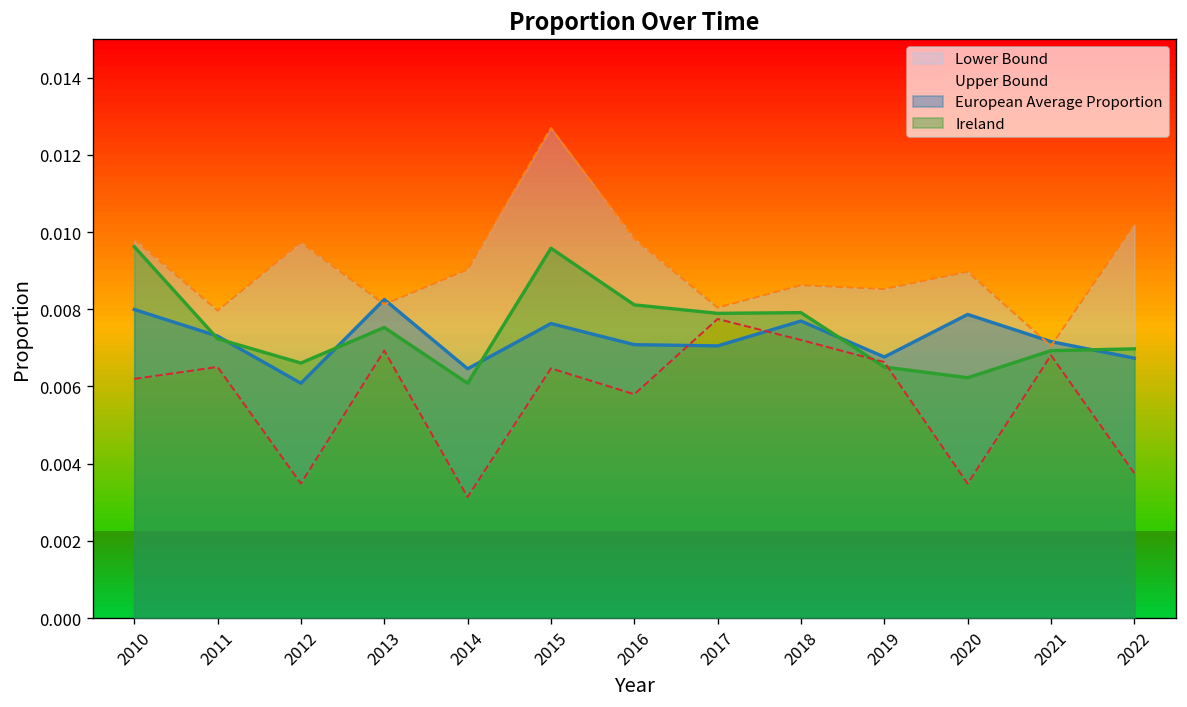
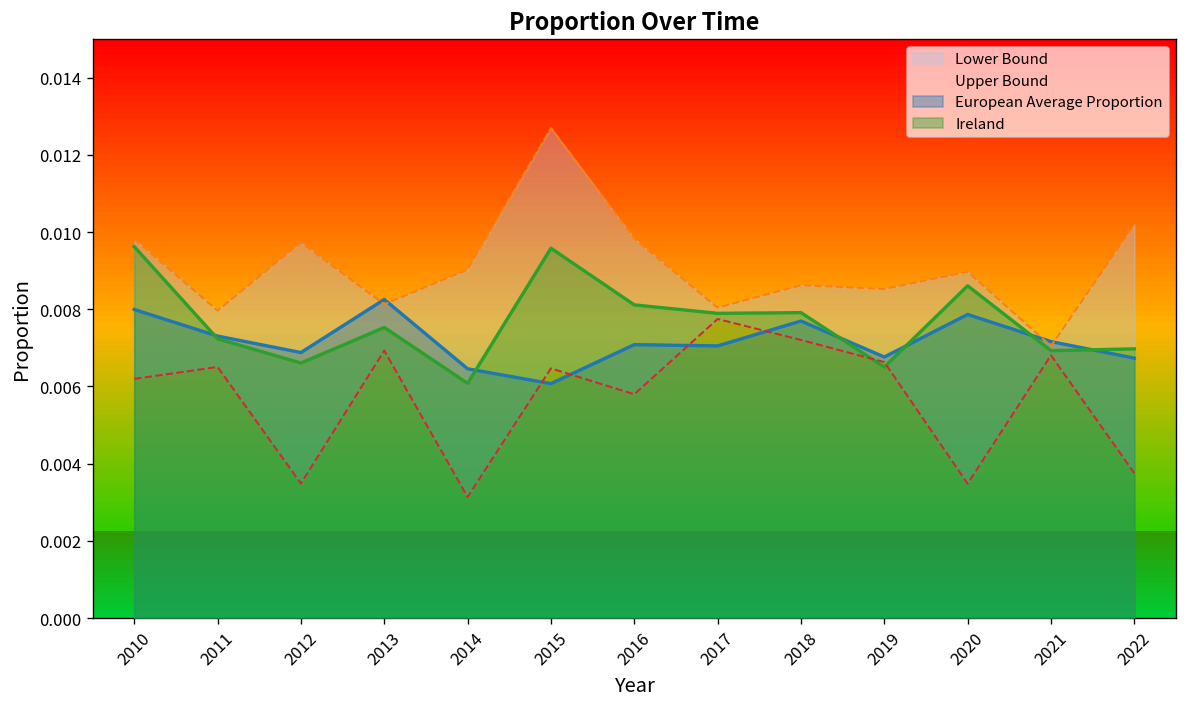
European Average Proportion, 2012: 0.0061 -> 0.0069
European Average Proportion, 2015: 0.0076 -> 0.0061
Ireland, 2020: 0.0062 -> 0.0086
